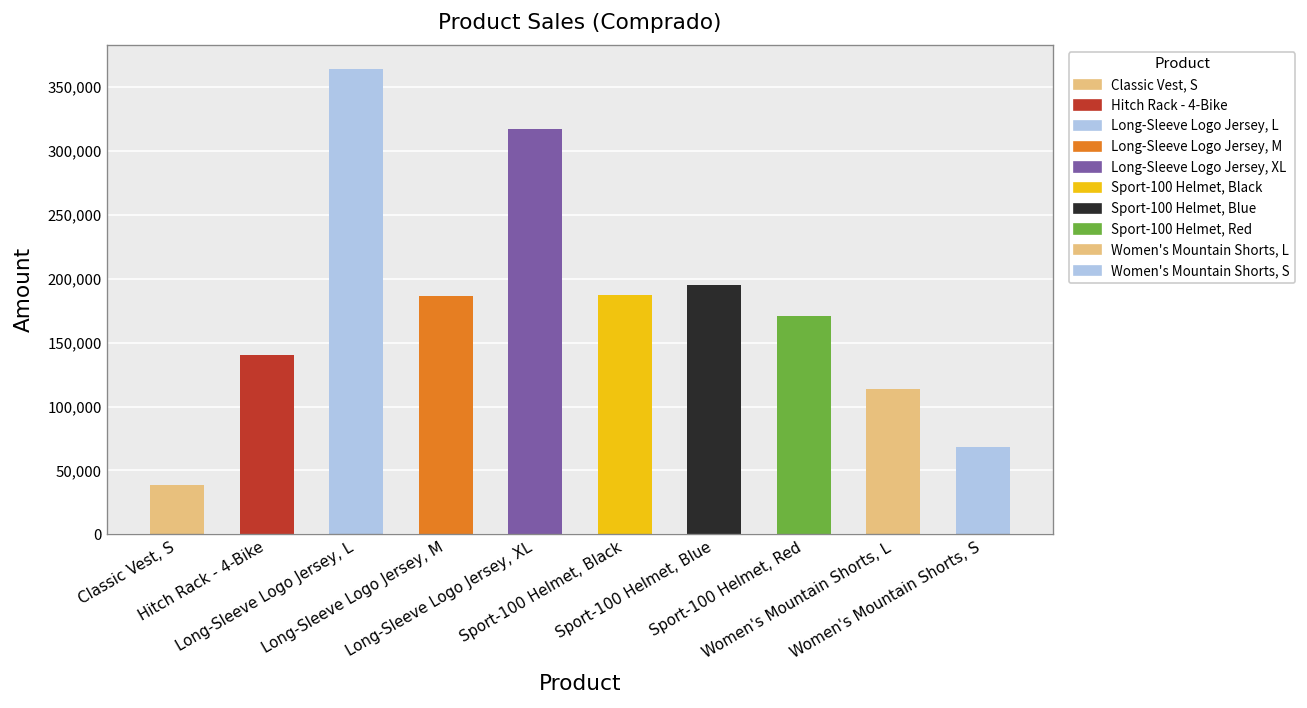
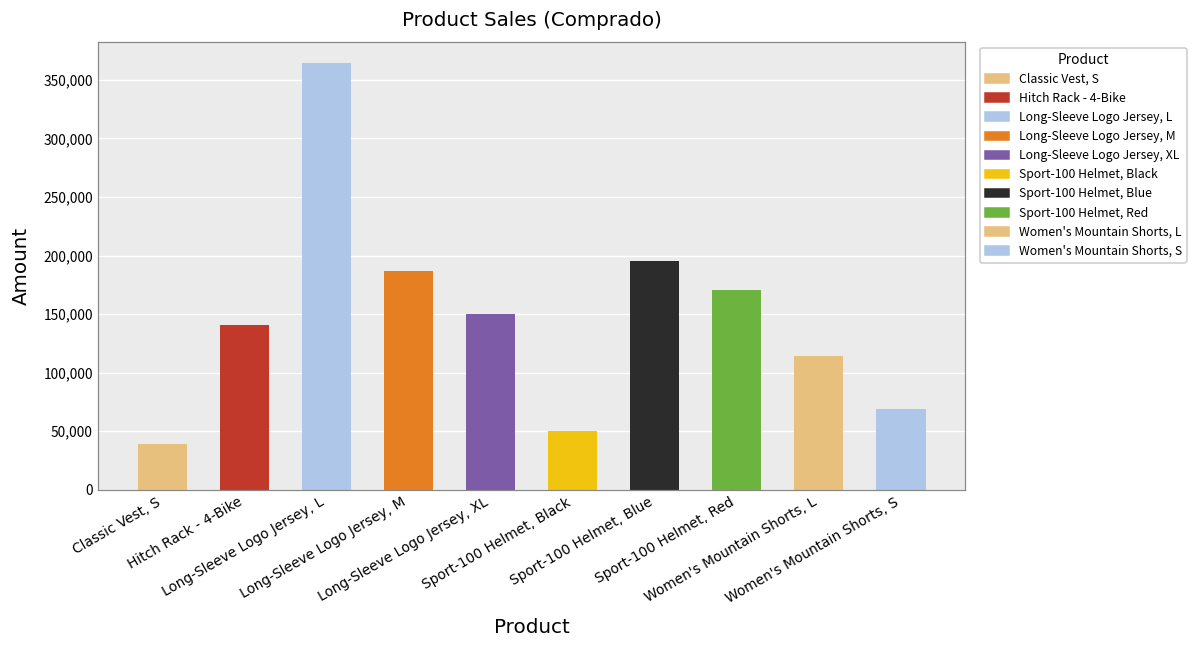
Long-Sleeve Logo Jersey, XL: 317,000 -> 150,000
Sport-100 Helmet, Black: 188,000 -> 50,000
